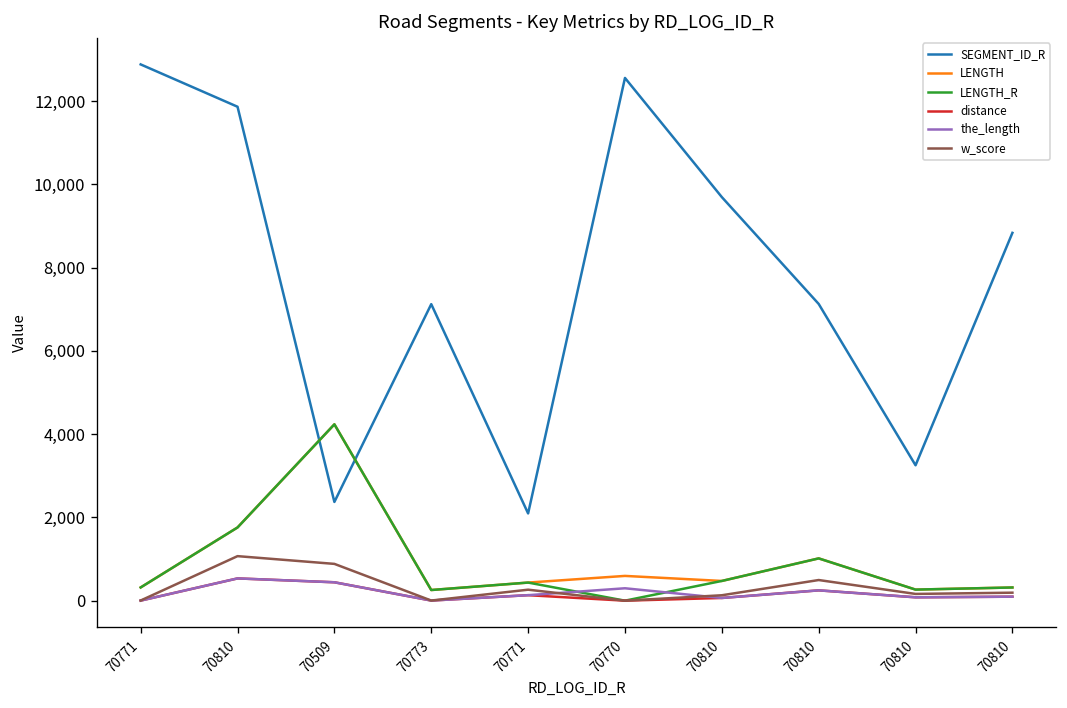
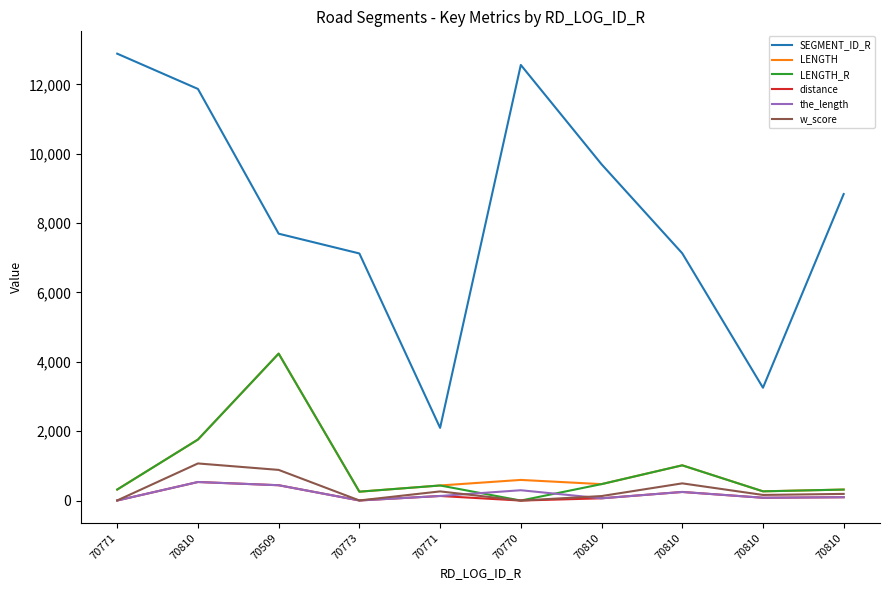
SEGMENT_ID_R, 70509: 2,400 -> 7,700
